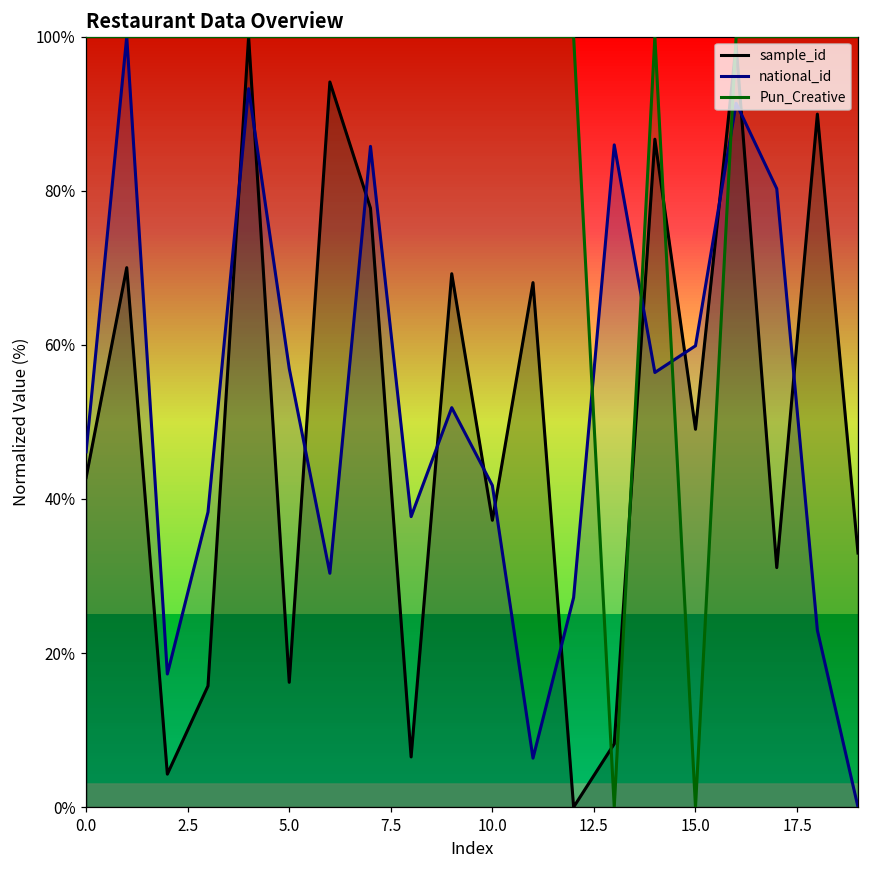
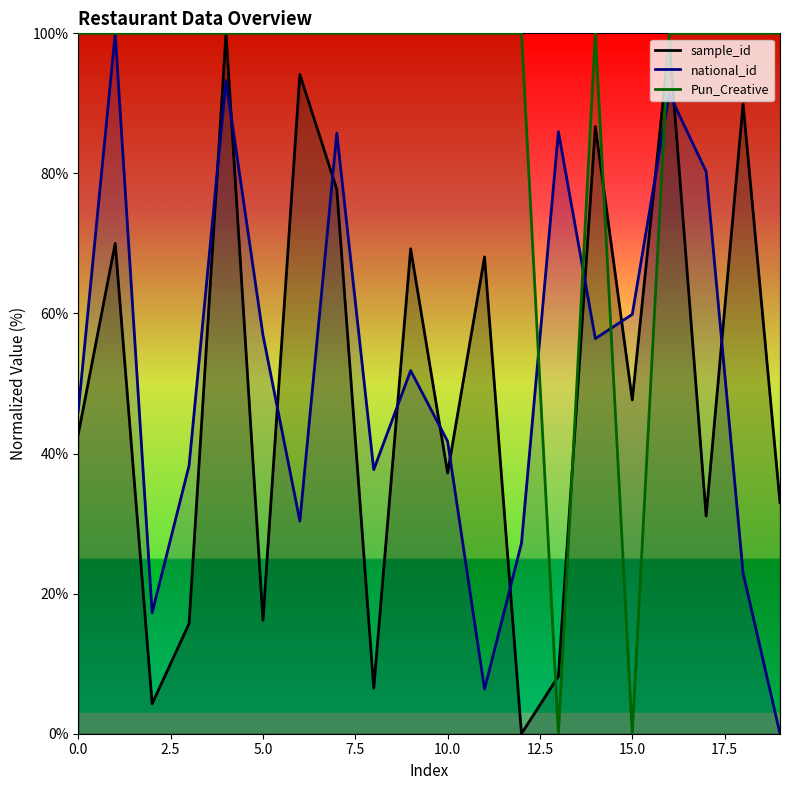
sample_id, 15.0: 49% -> 48%
